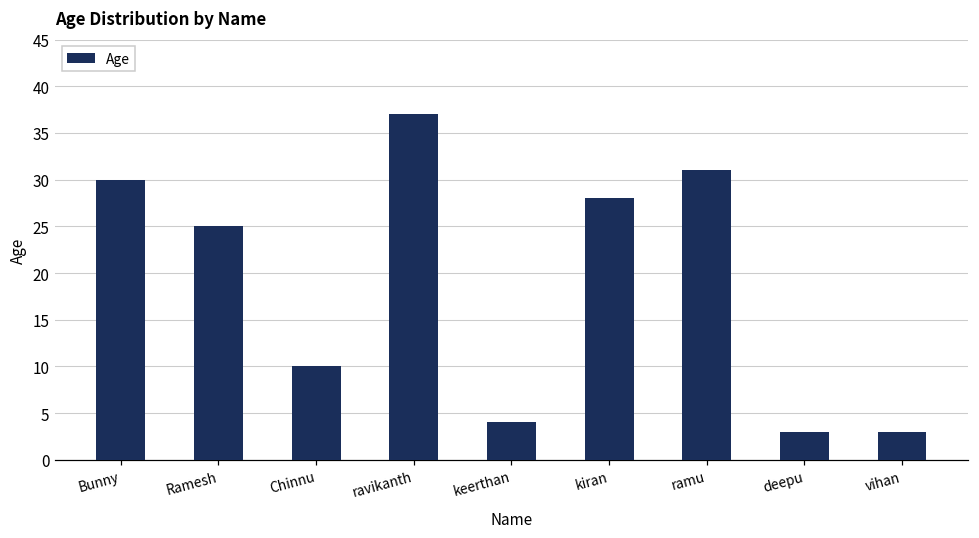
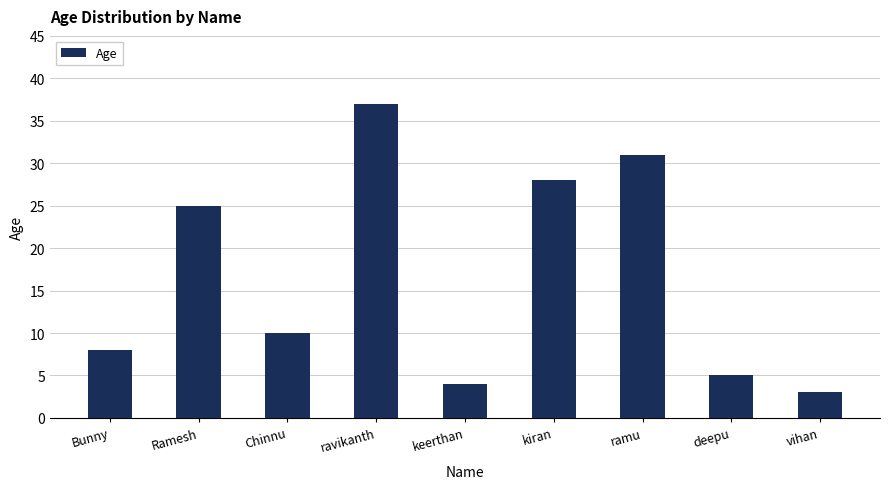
Bunny: 30 -> 8
deepu: 3 -> 5
